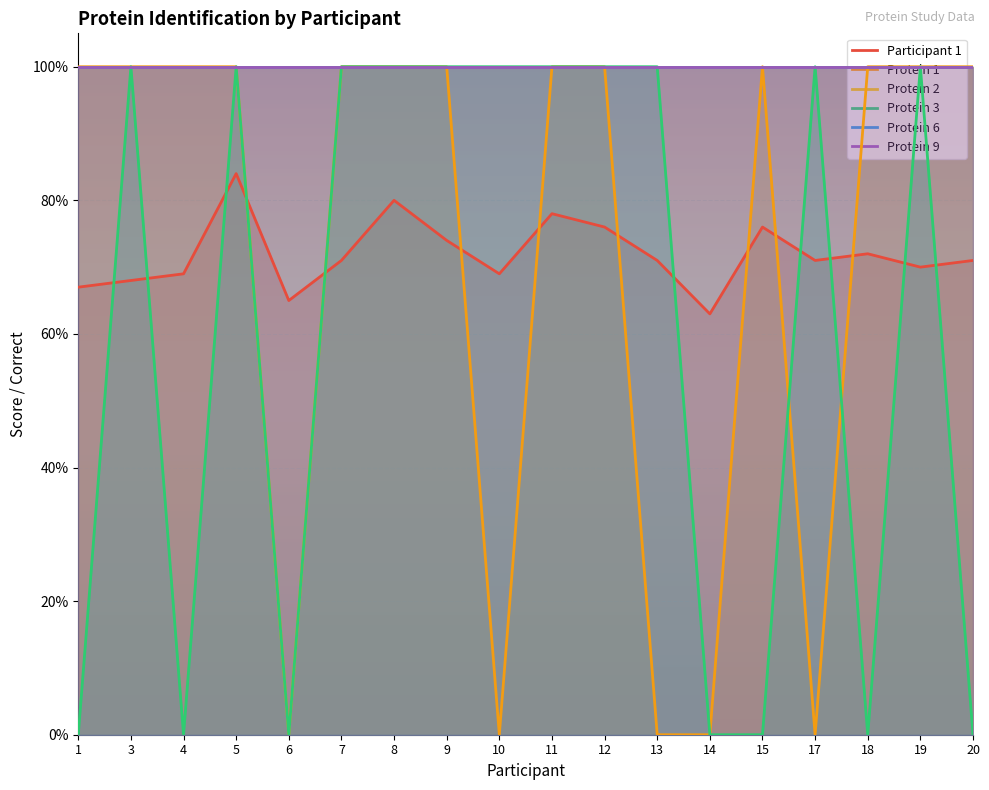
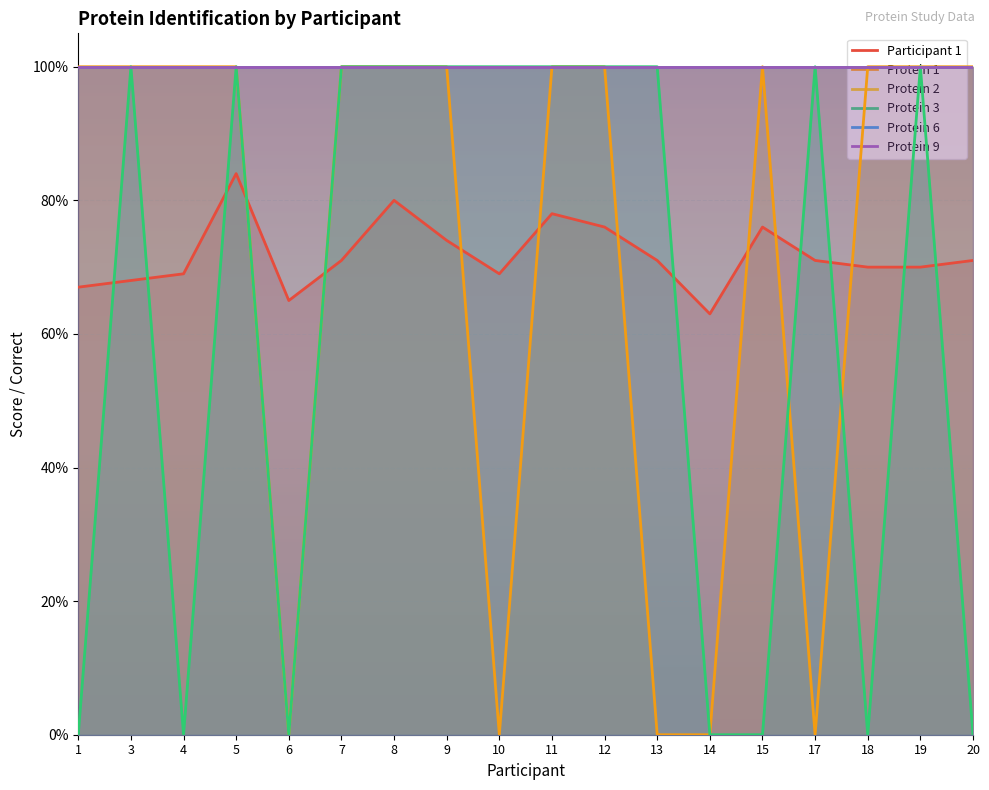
Participant 1, 18: 72% -> 70%
